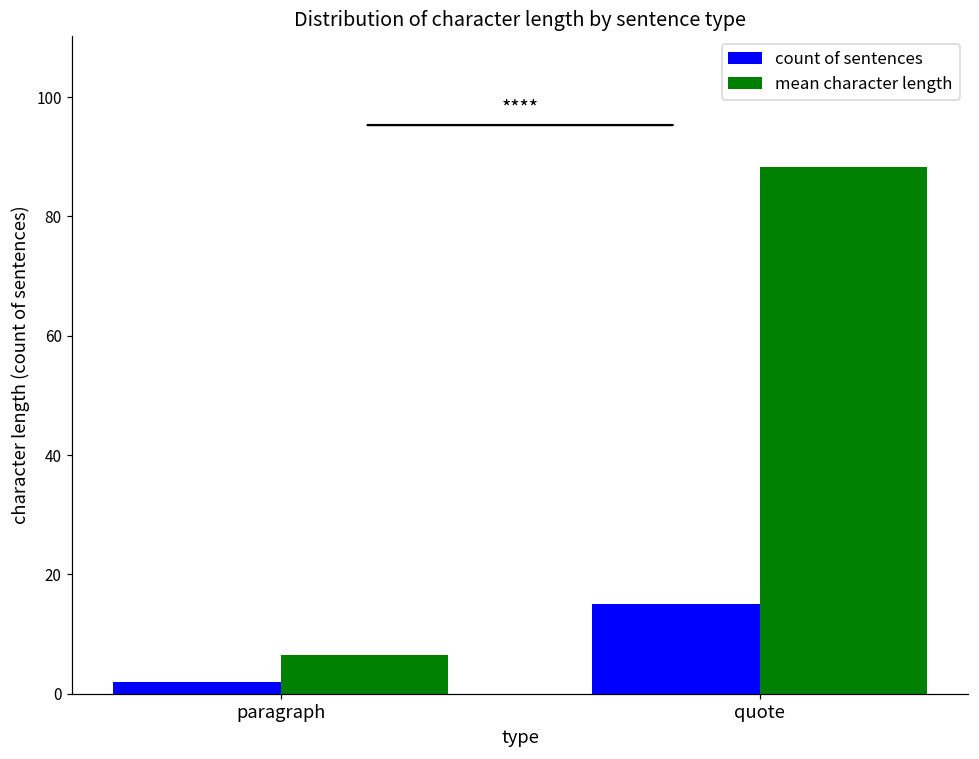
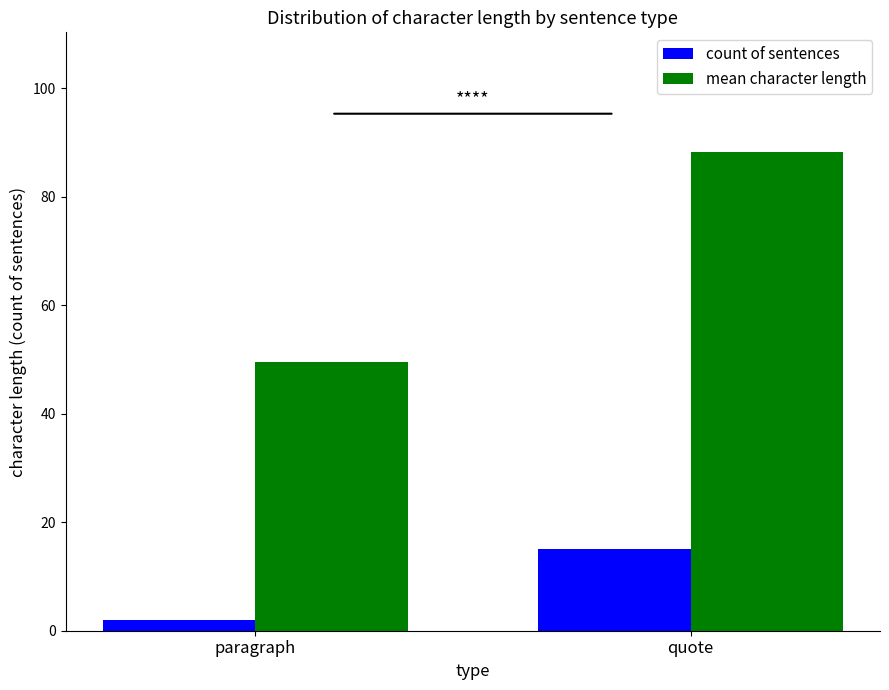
mean character length, paragraph: 7 -> 50
